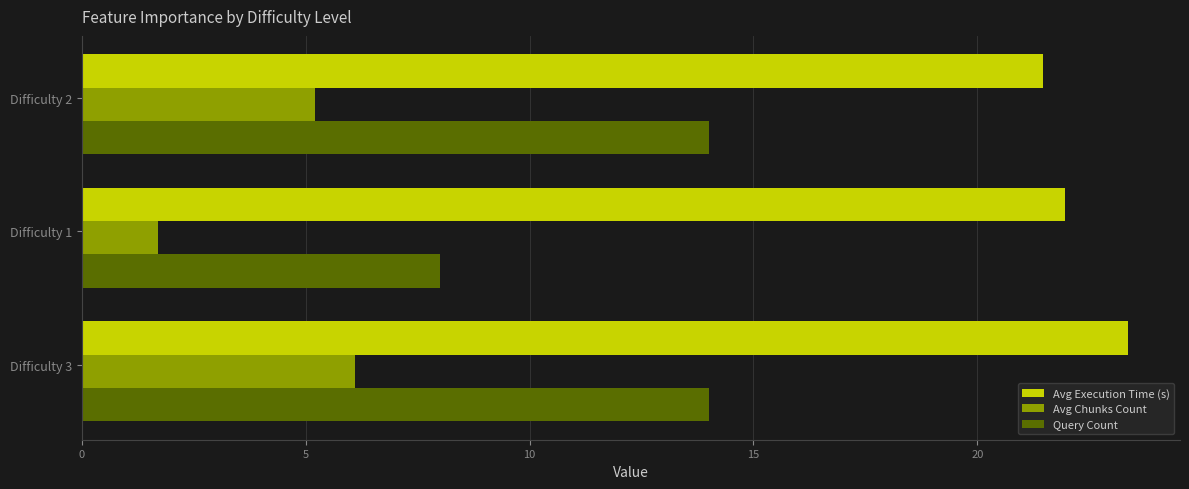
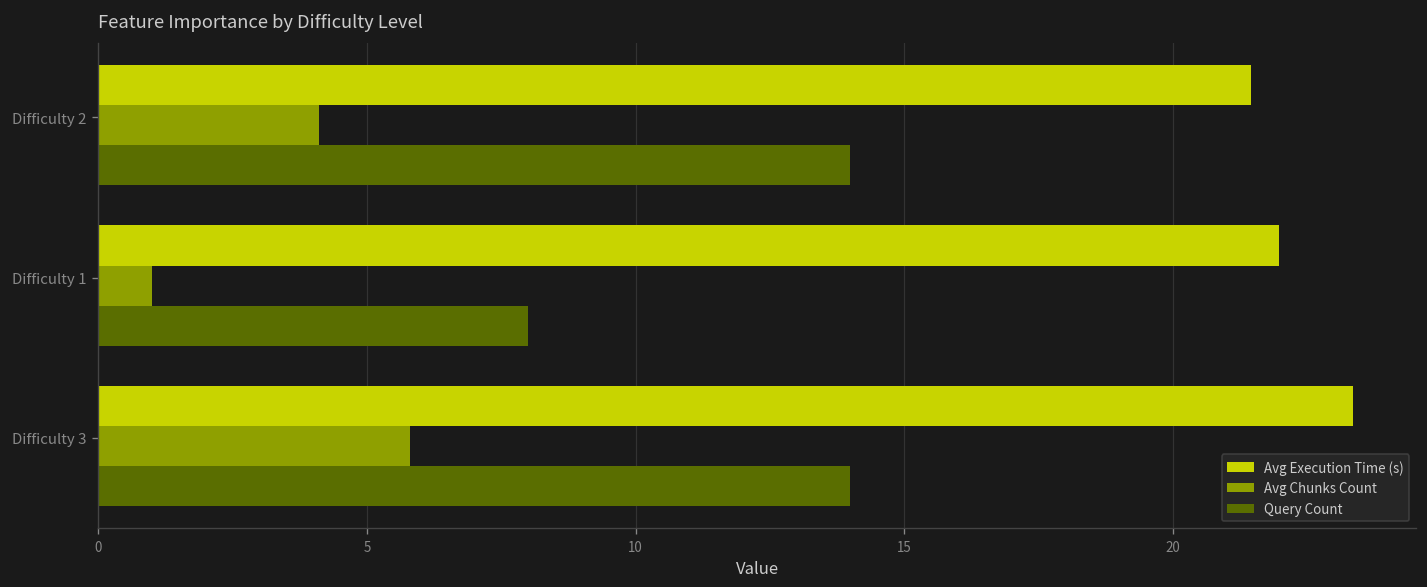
Avg Chunks Count, Difficulty 2: 5.2 -> 4.1
Avg Chunks Count, Difficulty 1: 1.7 -> 1.0
Avg Chunks Count, Difficulty 3: 6.1 -> 5.8
